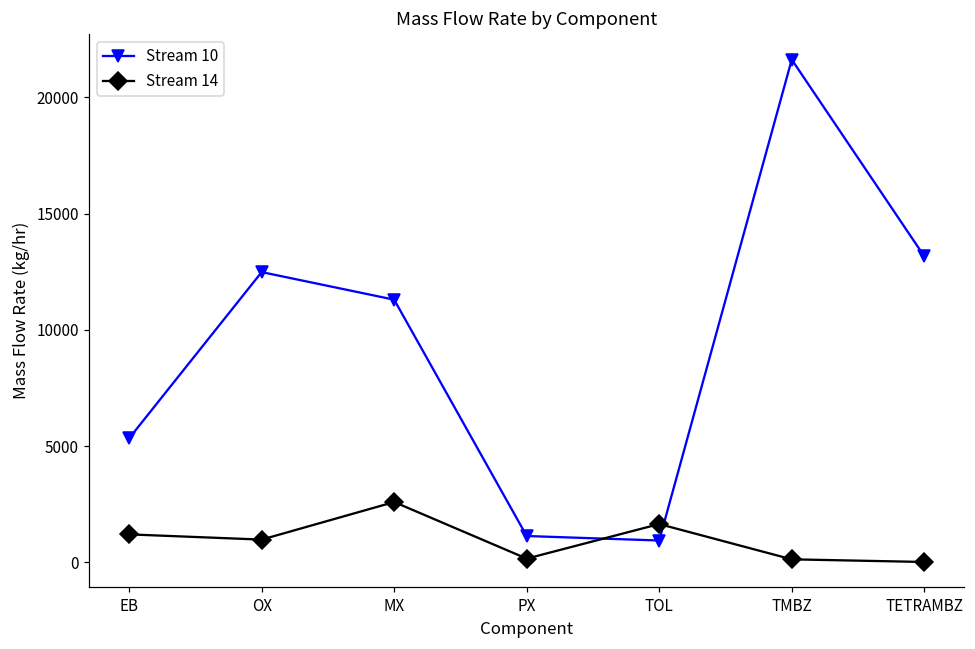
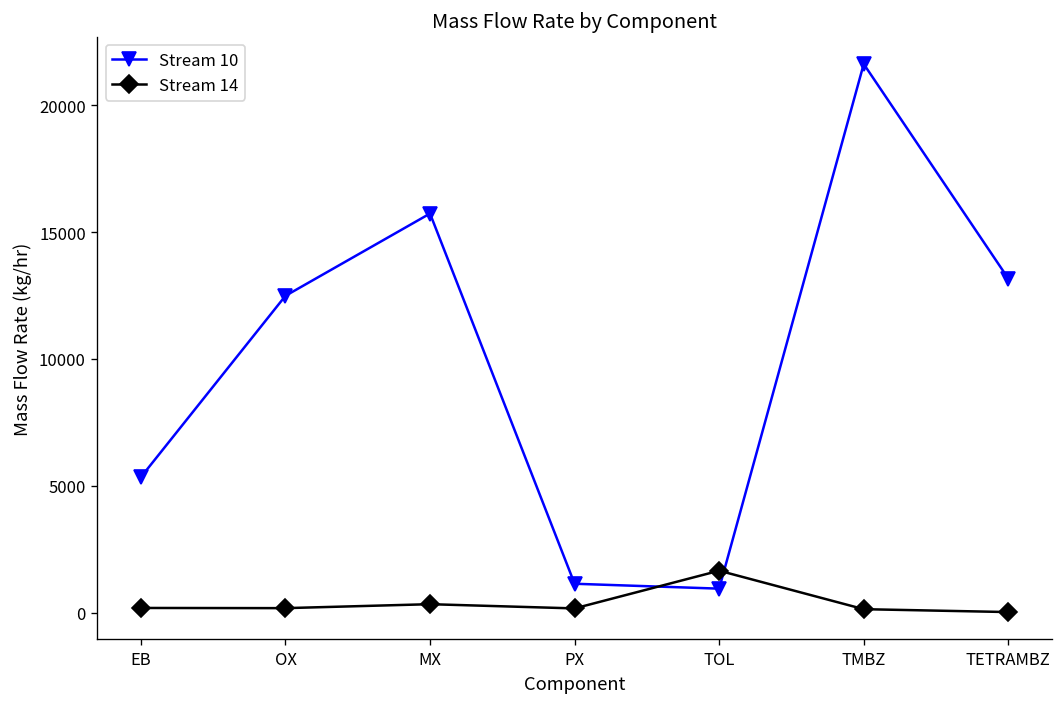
Stream 14, EB: 1200 -> 200
Stream 14, OX: 1000 -> 200
Stream 10, MX: 11300 -> 15700
Stream 14, MX: 2600 -> 300
